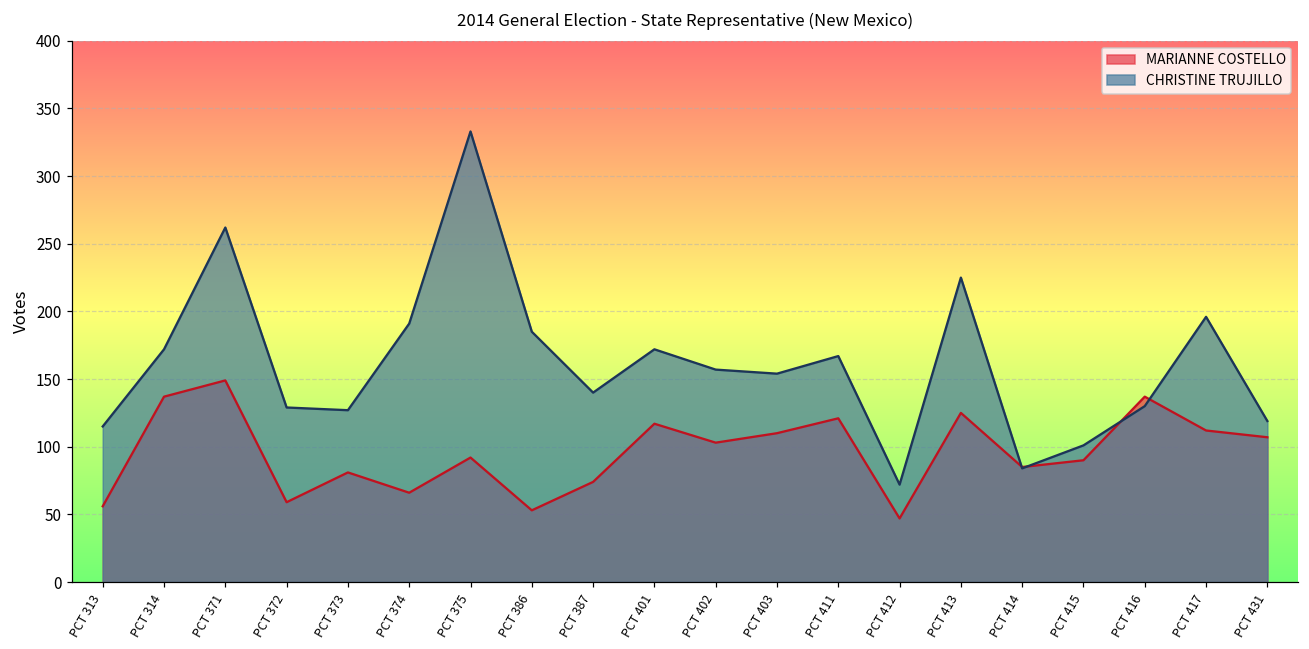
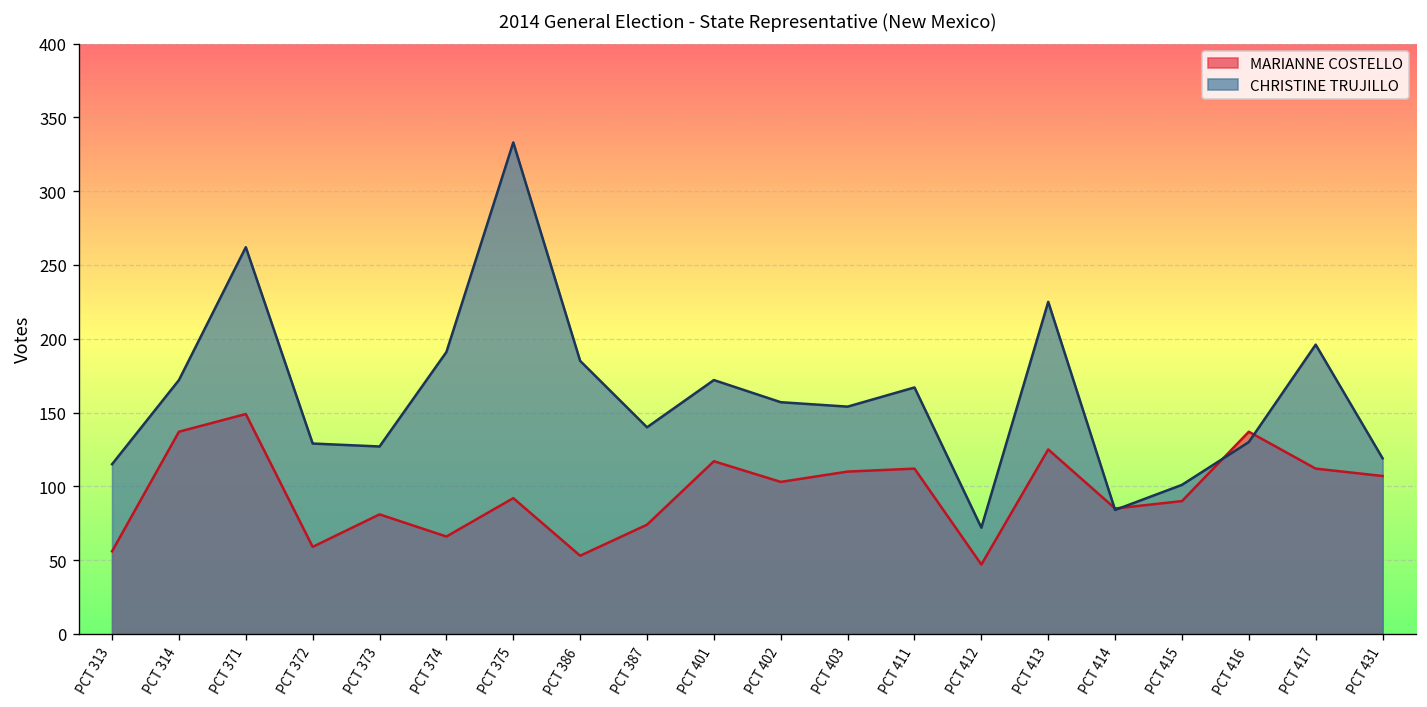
MARIANNE COSTELLO, PCT 411: 121 -> 112
